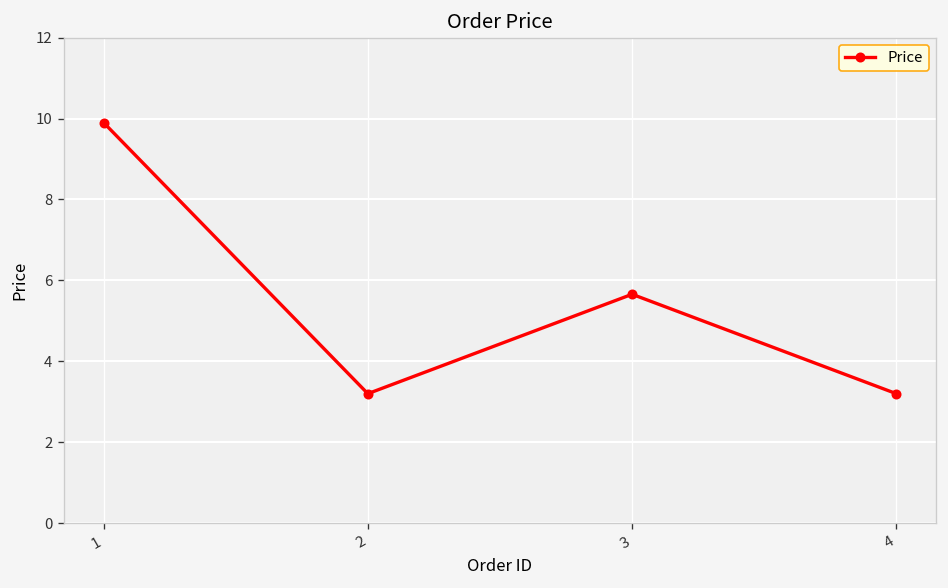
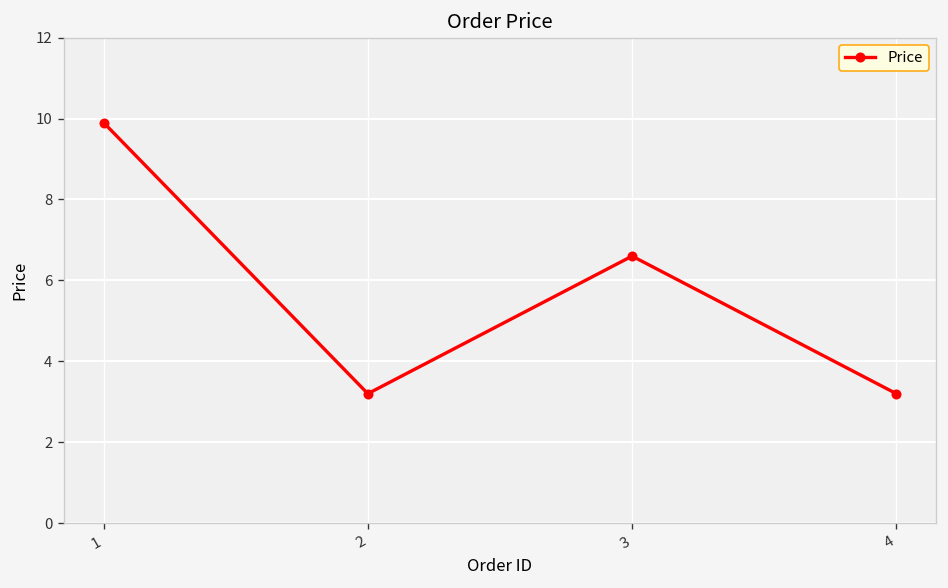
3: 5.7 -> 6.6
